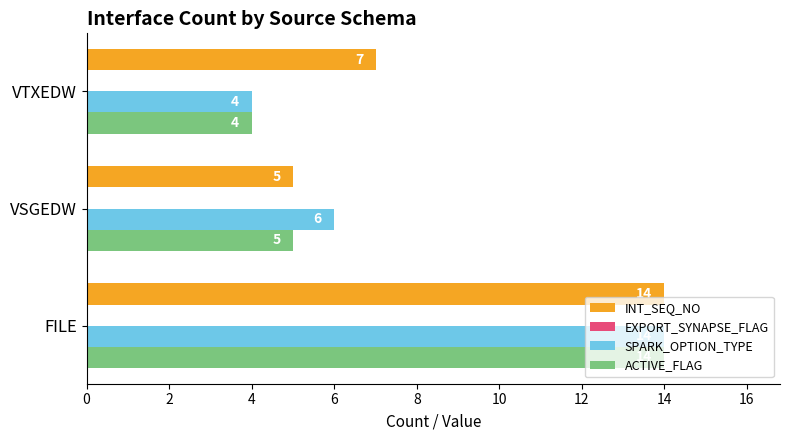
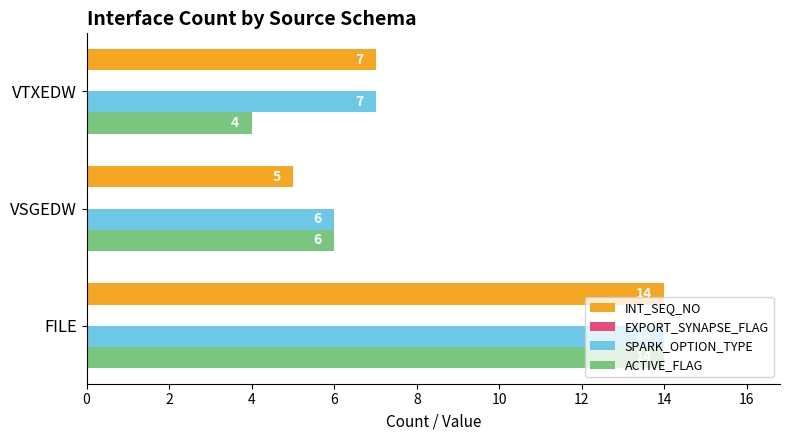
SPARK_OPTION_TYPE, VTXEDW: 4 -> 7
ACTIVE_FLAG, VSGEDW: 5 -> 6
